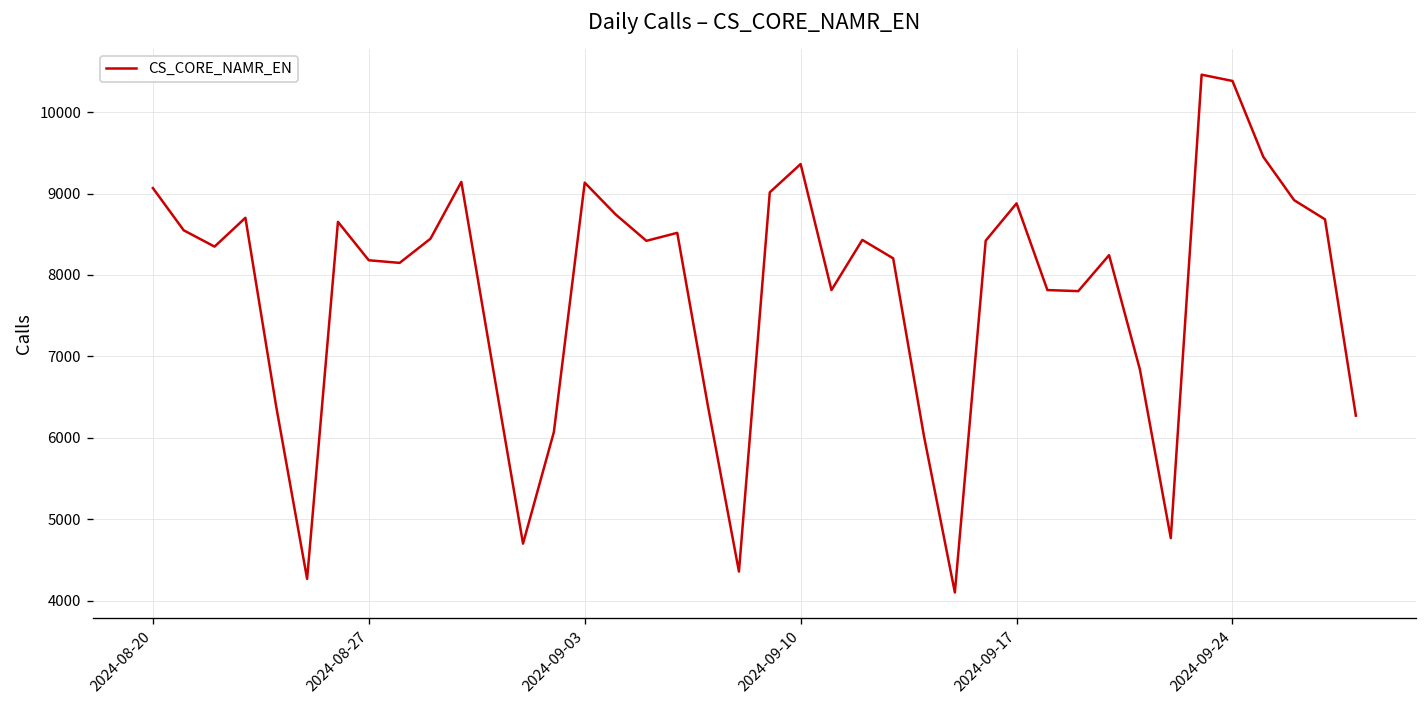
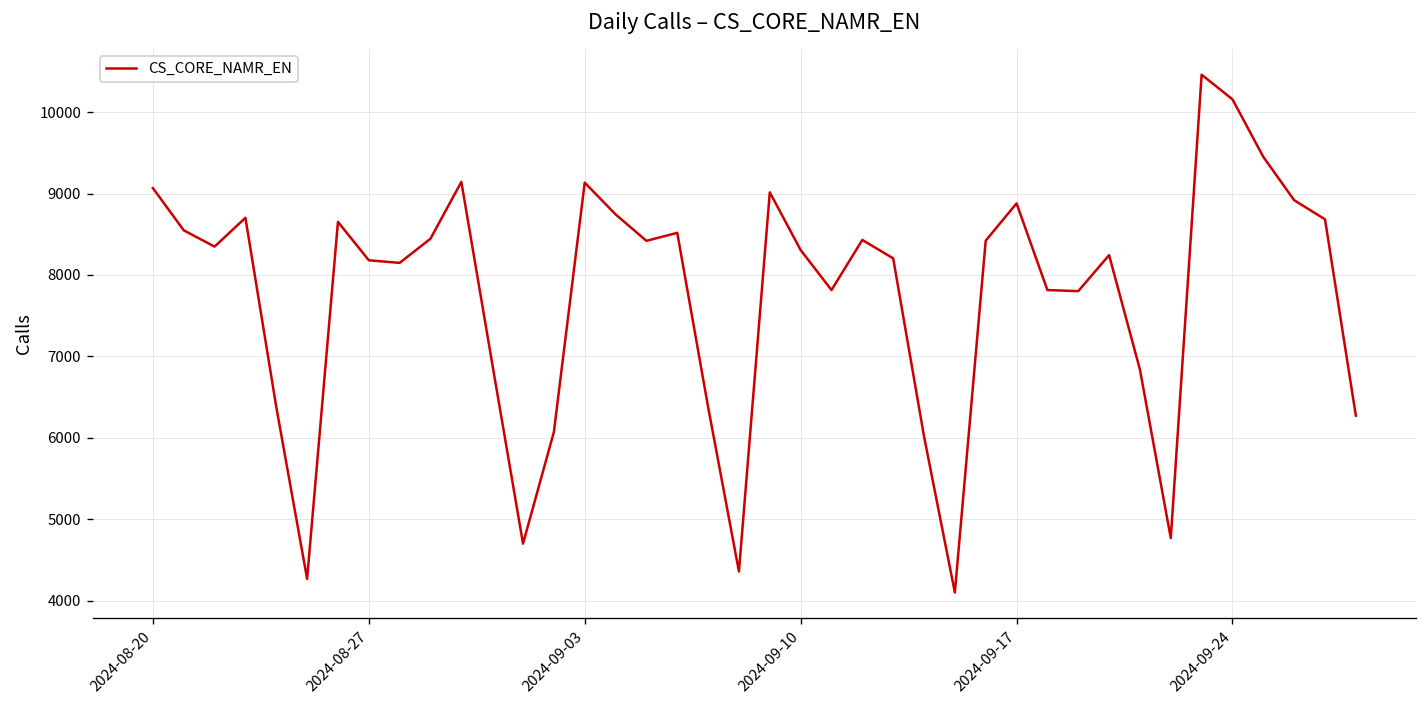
2024-09-10: 9400 -> 8300
2024-09-24: 10400 -> 10200
